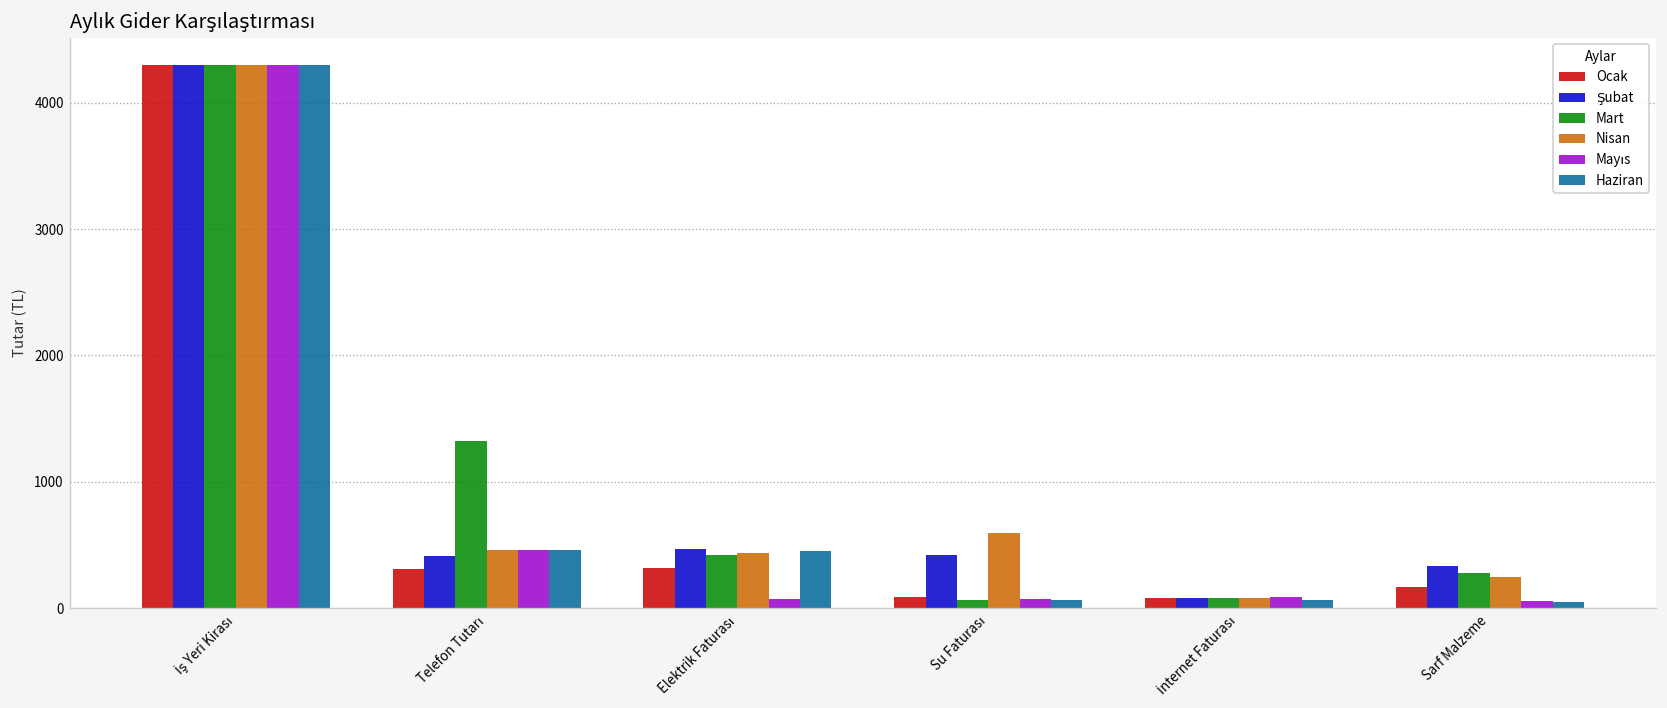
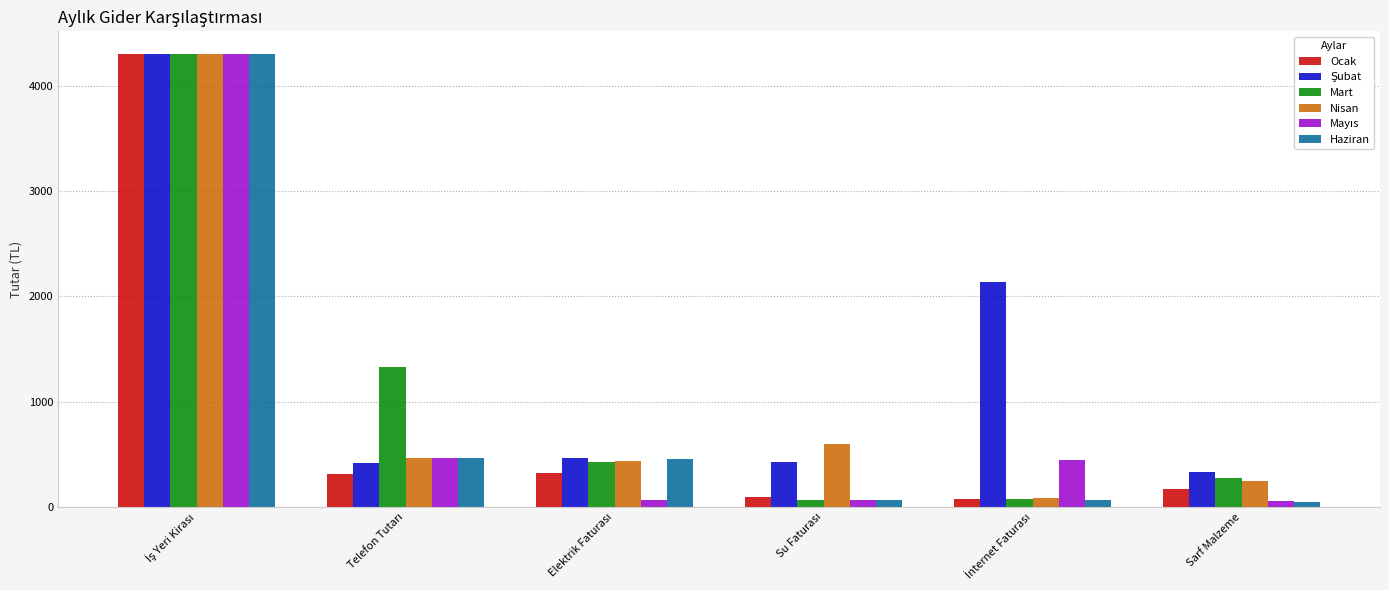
Şubat, İnternet Faturası: 80 -> 2130
Mayıs, İnternet Faturası: 90 -> 450
